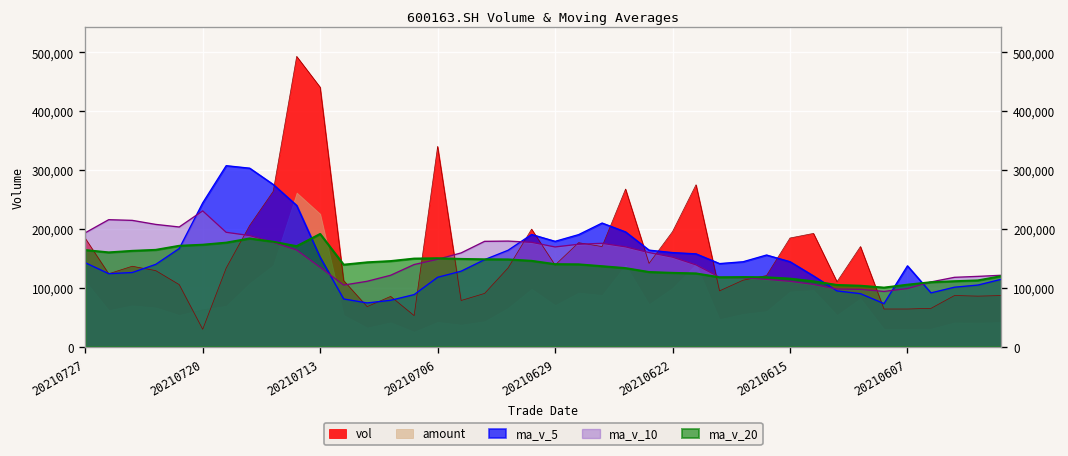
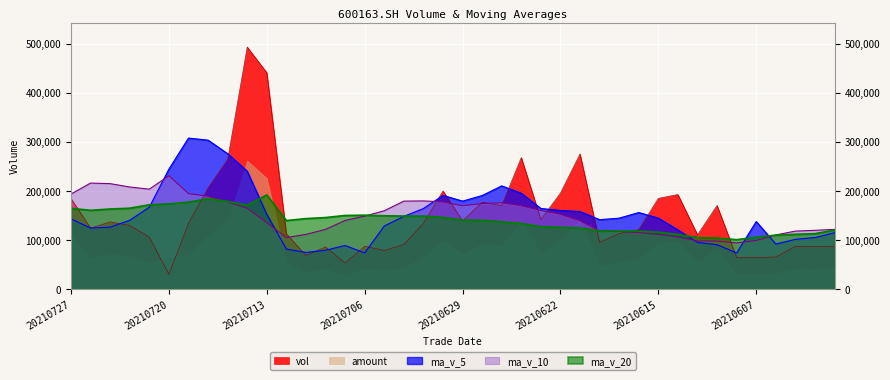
vol, 20210706: 340,000 -> 90,000
ma_v_5, 20210706: 120,000 -> 70,000
